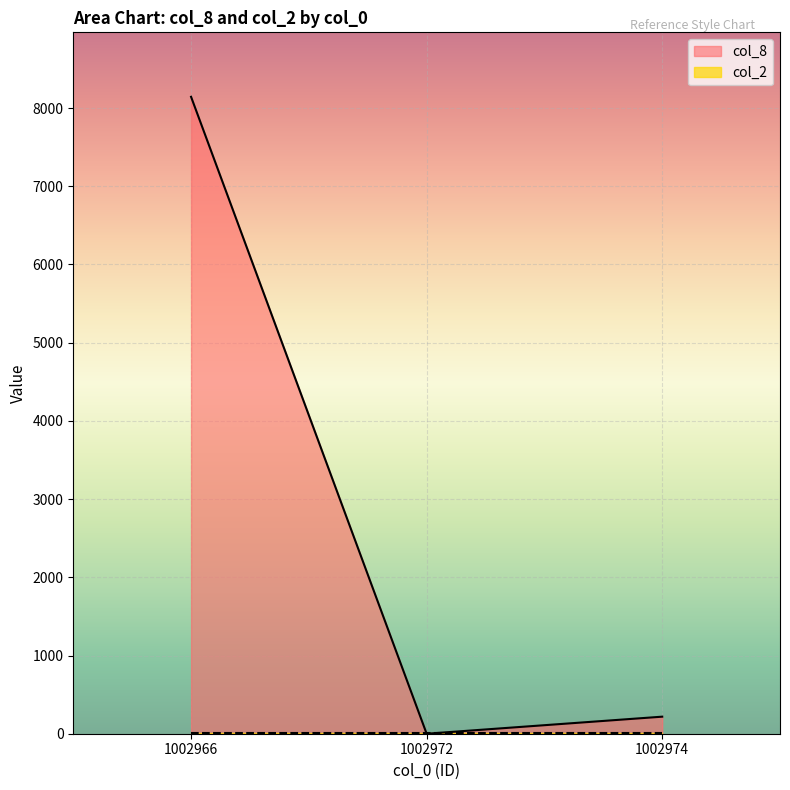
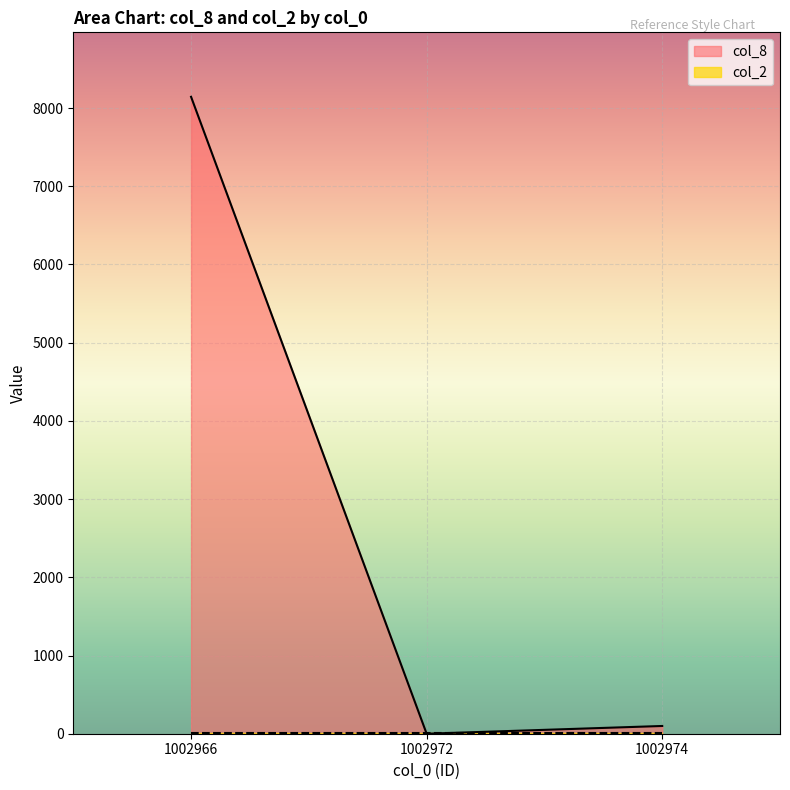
col_8, 1002974: 200 -> 100
